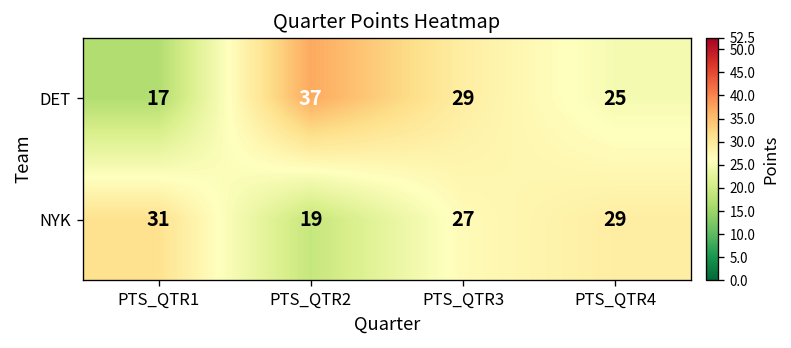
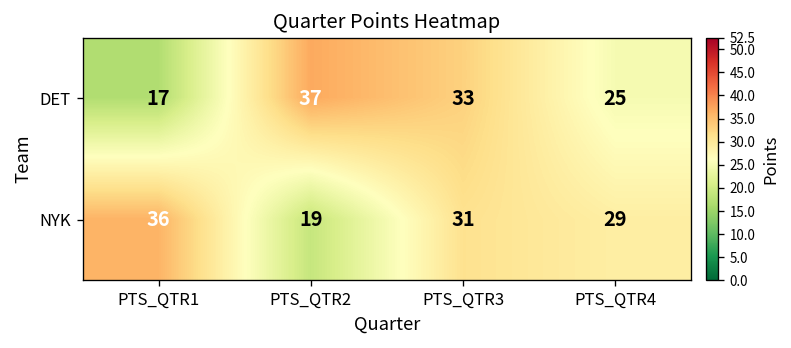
DET, PTS_QTR3: 29 -> 33
NYK, PTS_QTR1: 31 -> 36
NYK, PTS_QTR3: 27 -> 31
